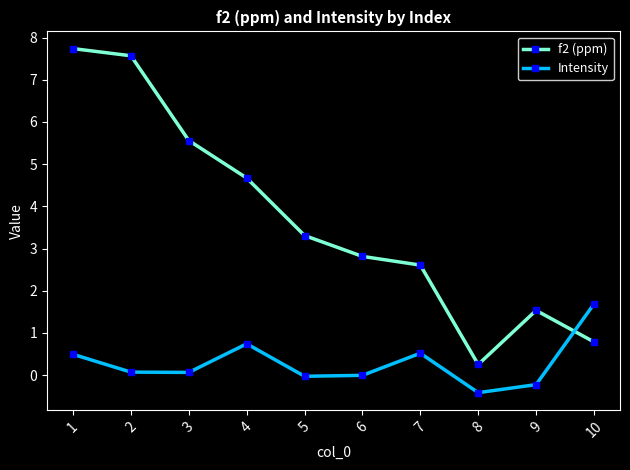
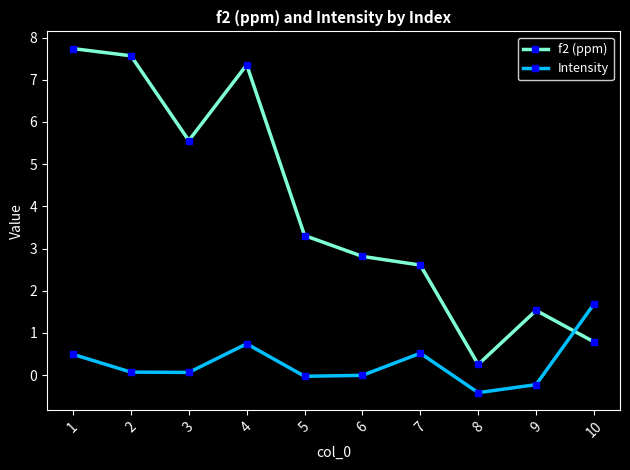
f2 (ppm), 4: 4.7 -> 7.4
